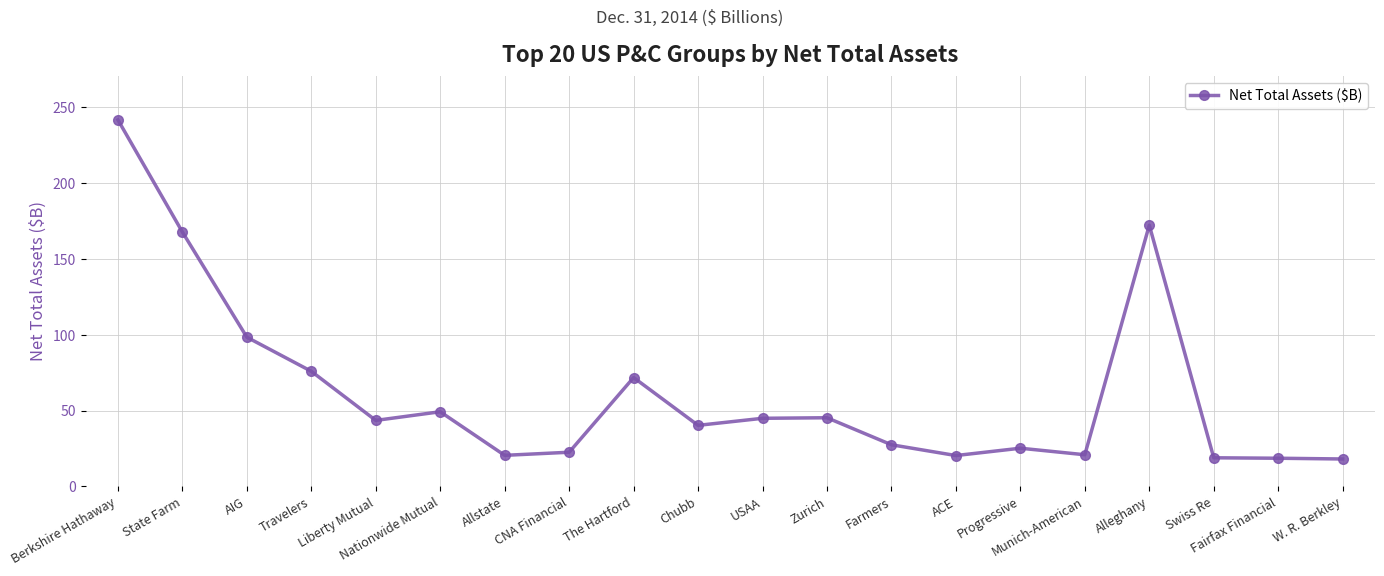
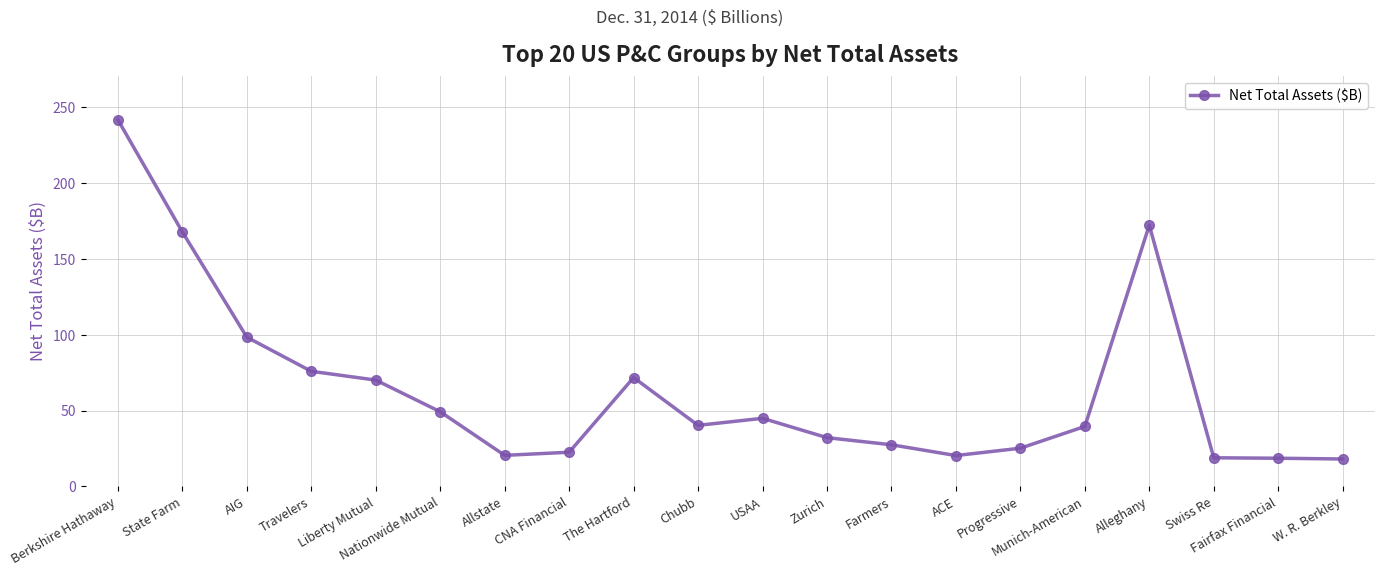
Liberty Mutual: 44 -> 70
Zurich: 45 -> 32
Munich-American: 21 -> 40
